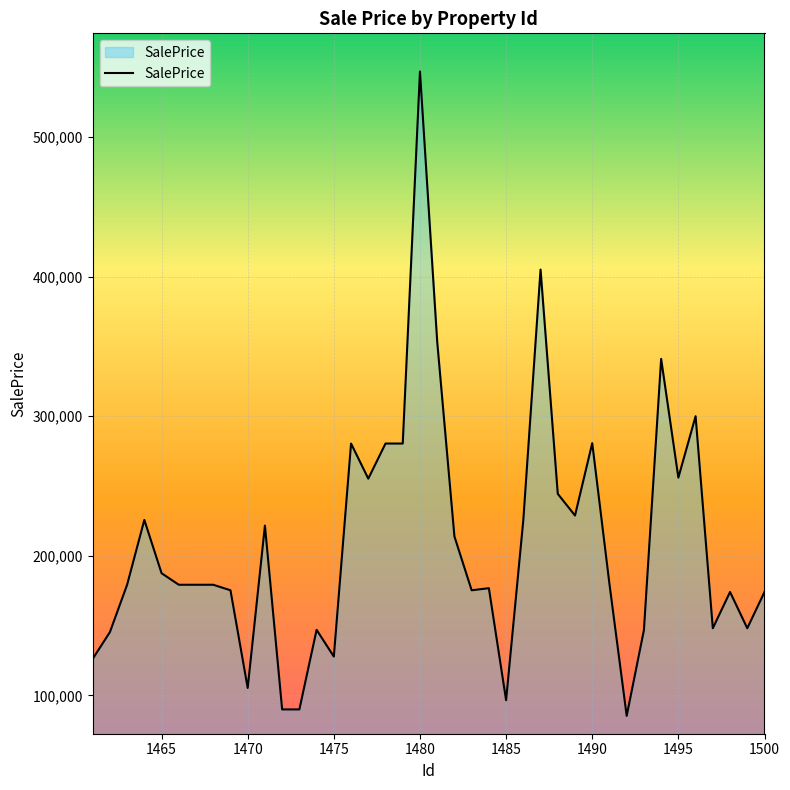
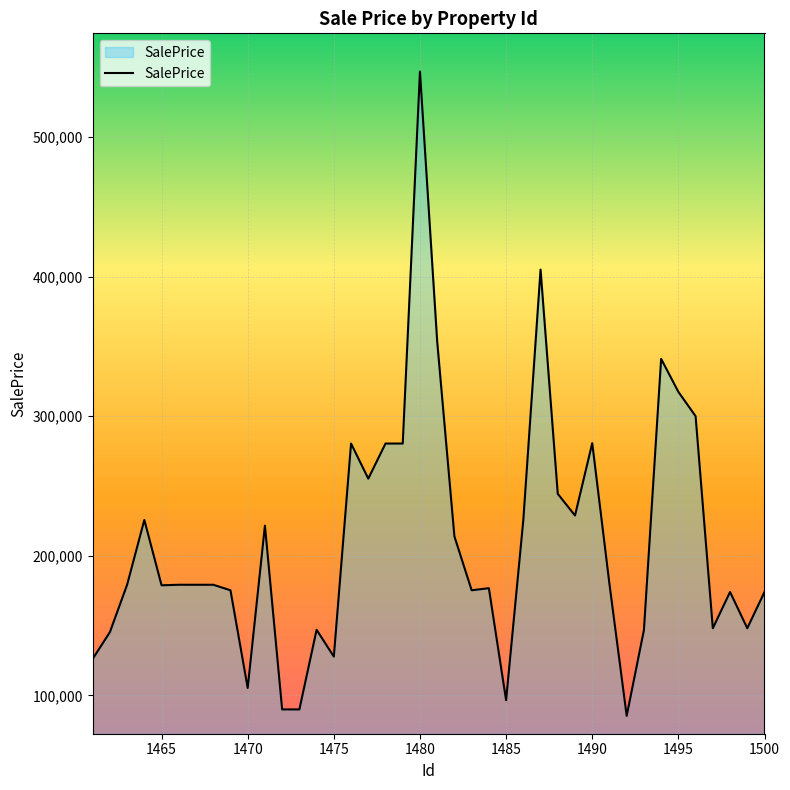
1465: 187,000 -> 179,000
1495: 256,000 -> 317,000
